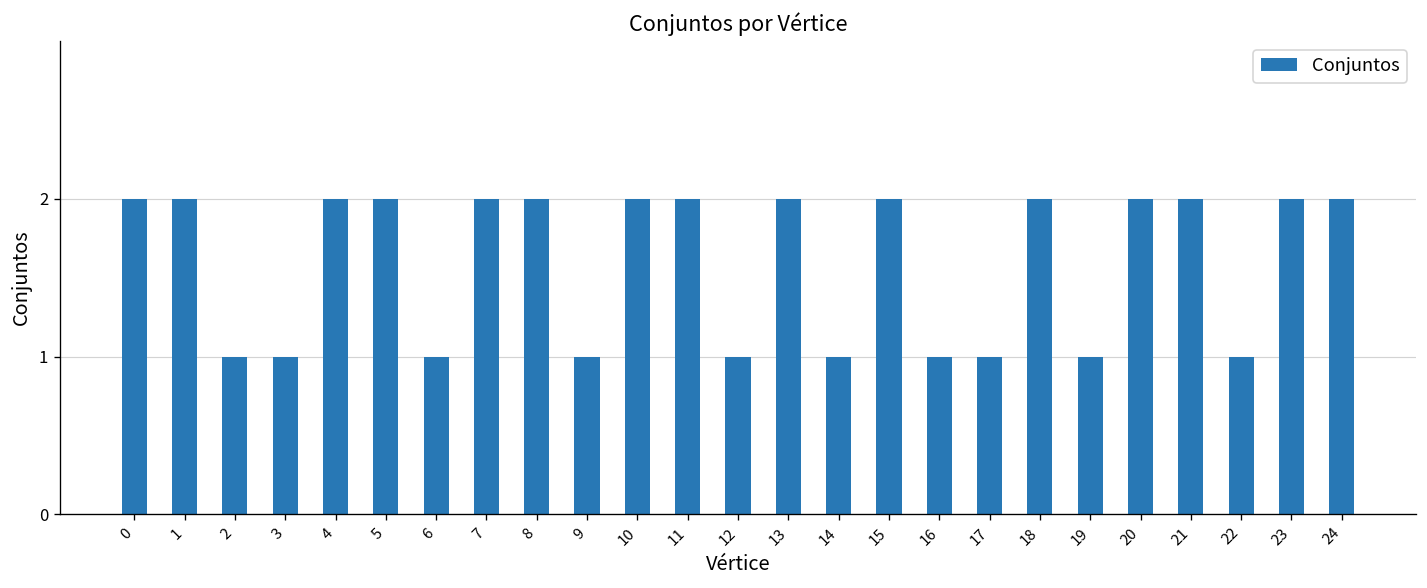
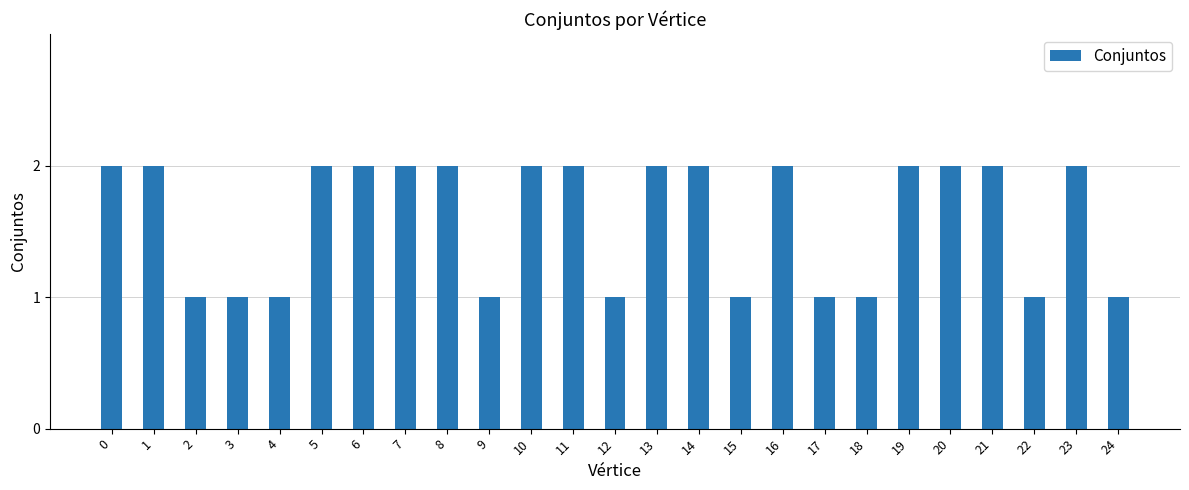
4: 2 -> 1
6: 1 -> 2
14: 1 -> 2
15: 2 -> 1
16: 1 -> 2
18: 2 -> 1
19: 1 -> 2
24: 2 -> 1
